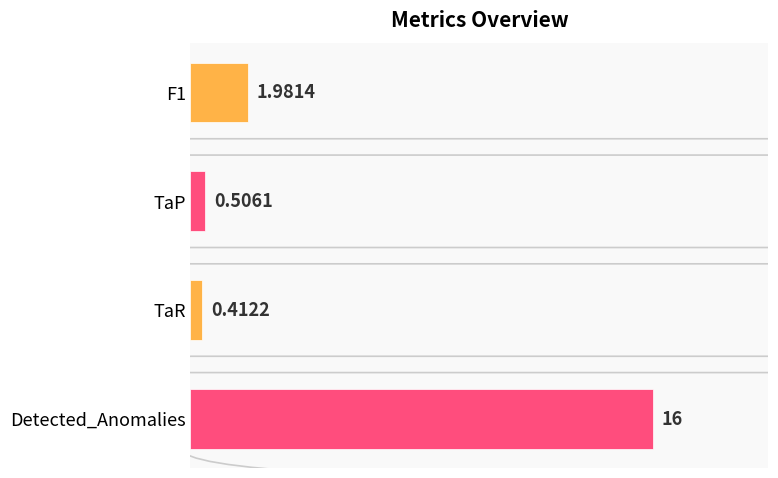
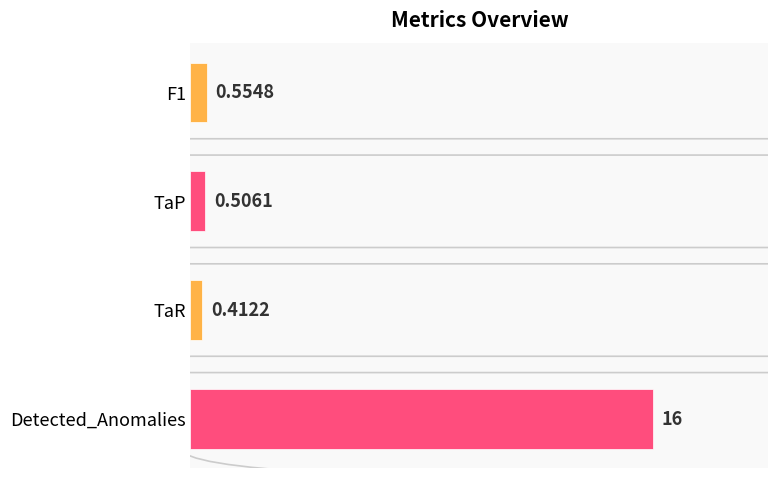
F1: 1.9814 -> 0.5548
